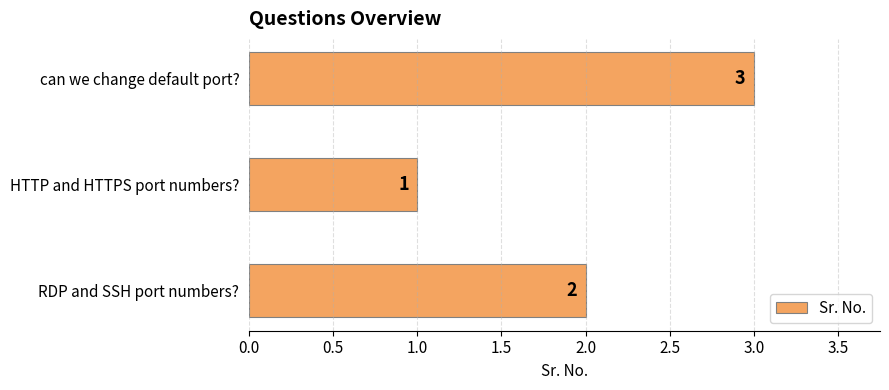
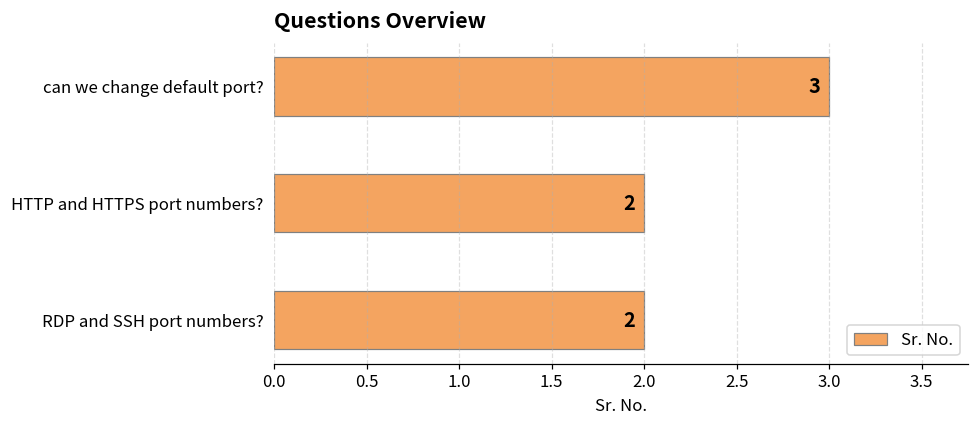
HTTP and HTTPS port numbers?: 1 -> 2
